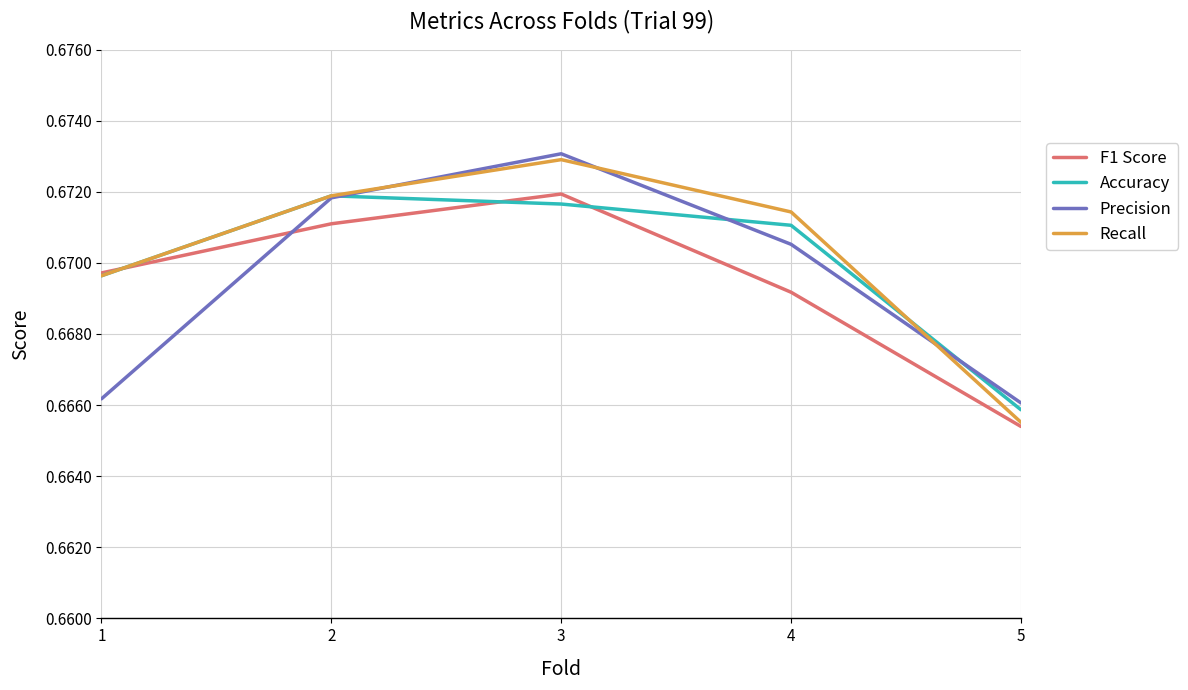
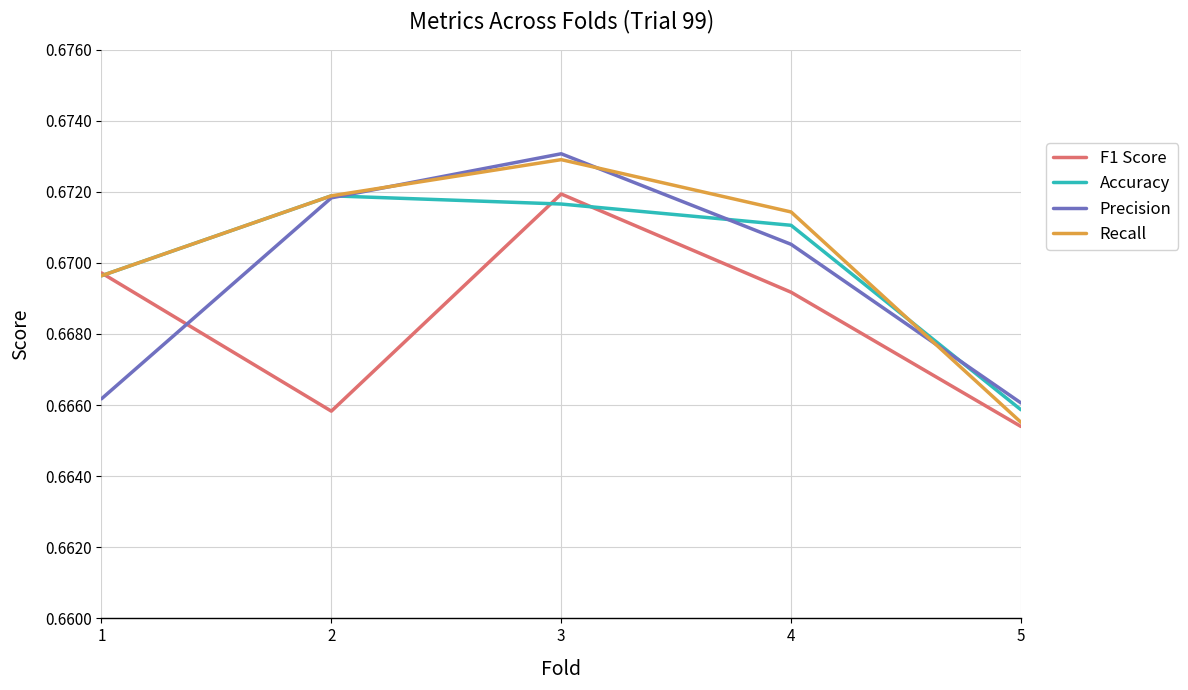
F1 Score, 2: 0.6711 -> 0.6658
